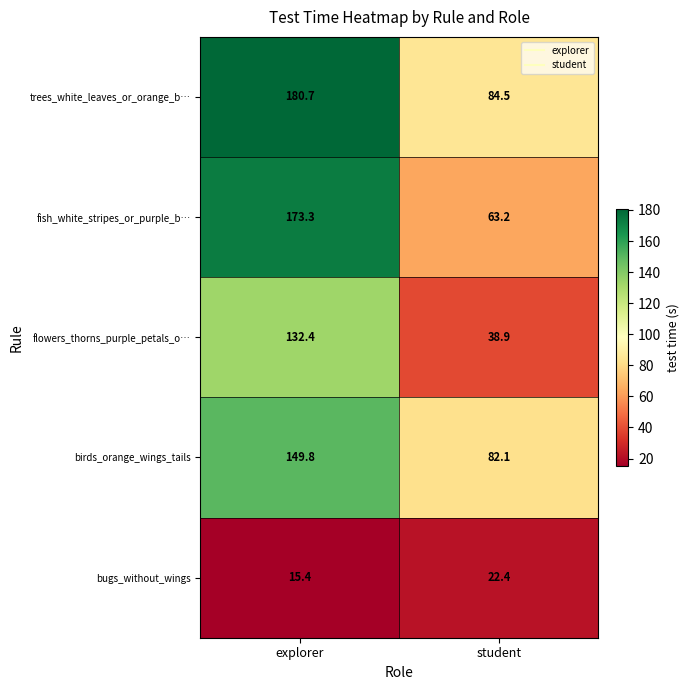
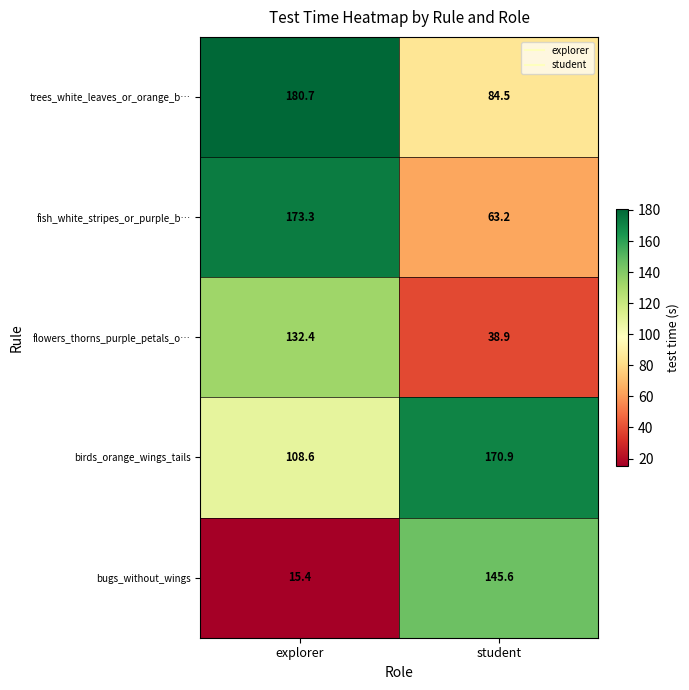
birds_orange_wings_tails, explorer: 149.8 -> 108.6
birds_orange_wings_tails, student: 82.1 -> 170.9
bugs_without_wings, student: 22.4 -> 145.6
